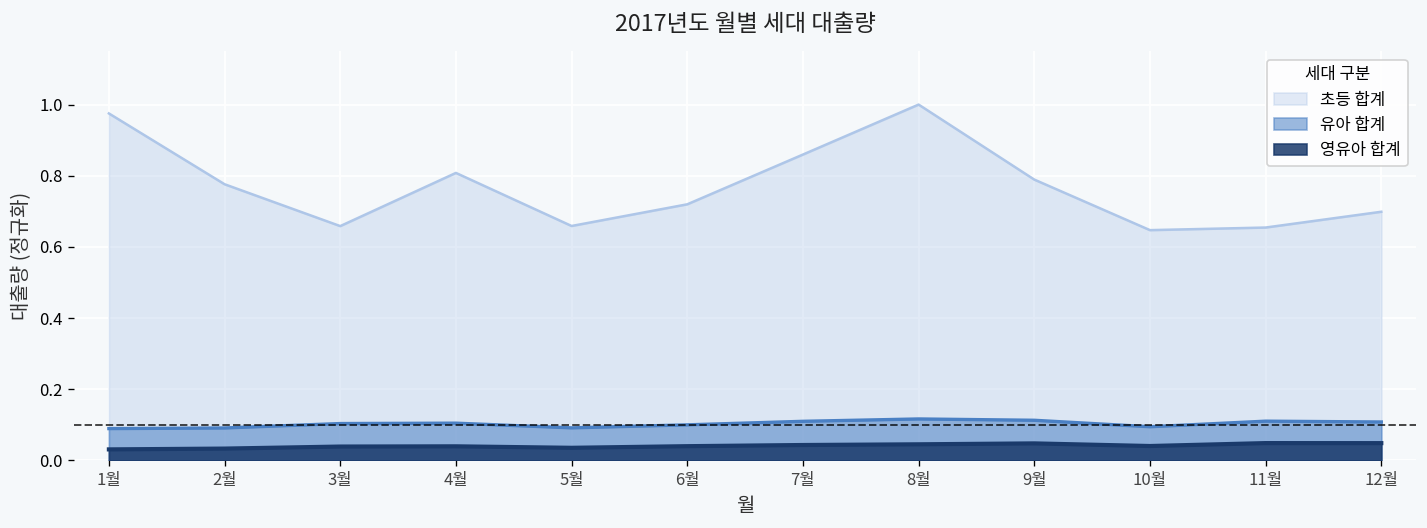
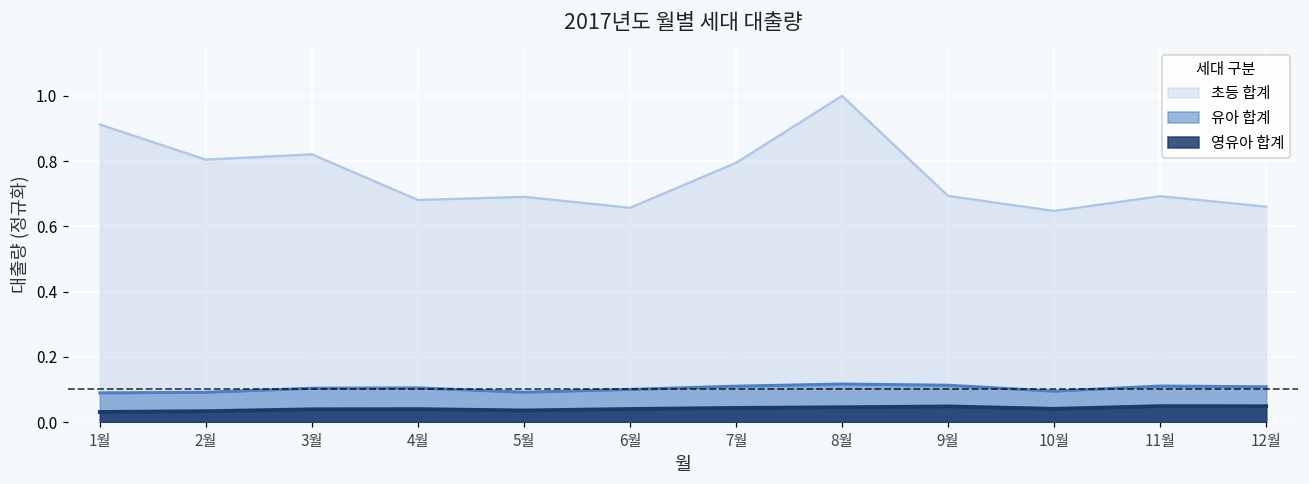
초등 합계, 1월: 0.98 -> 0.91
초등 합계, 2월: 0.78 -> 0.80
초등 합계, 3월: 0.66 -> 0.82
초등 합계, 4월: 0.81 -> 0.68
초등 합계, 5월: 0.66 -> 0.69
초등 합계, 6월: 0.72 -> 0.66
초등 합계, 7월: 0.86 -> 0.79
초등 합계, 9월: 0.79 -> 0.69
초등 합계, 11월: 0.65 -> 0.69
초등 합계, 12월: 0.70 -> 0.66
